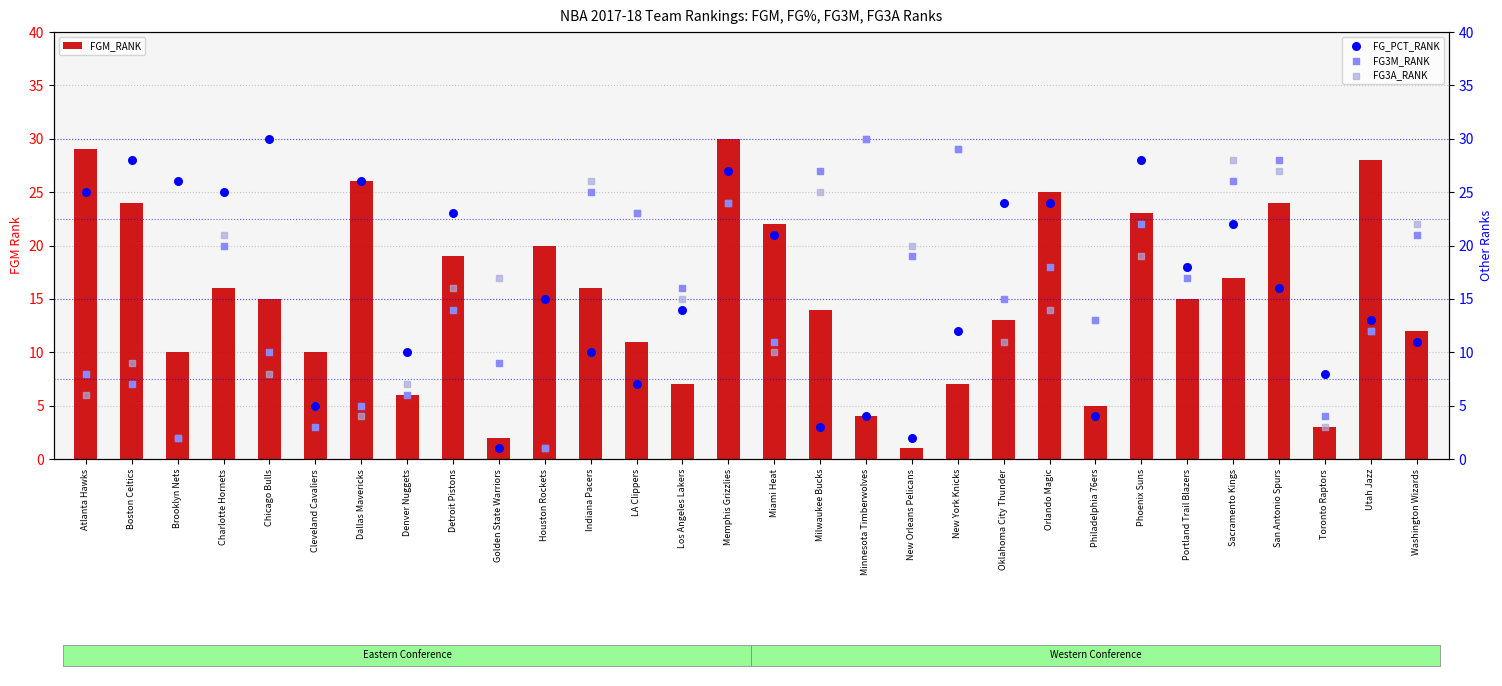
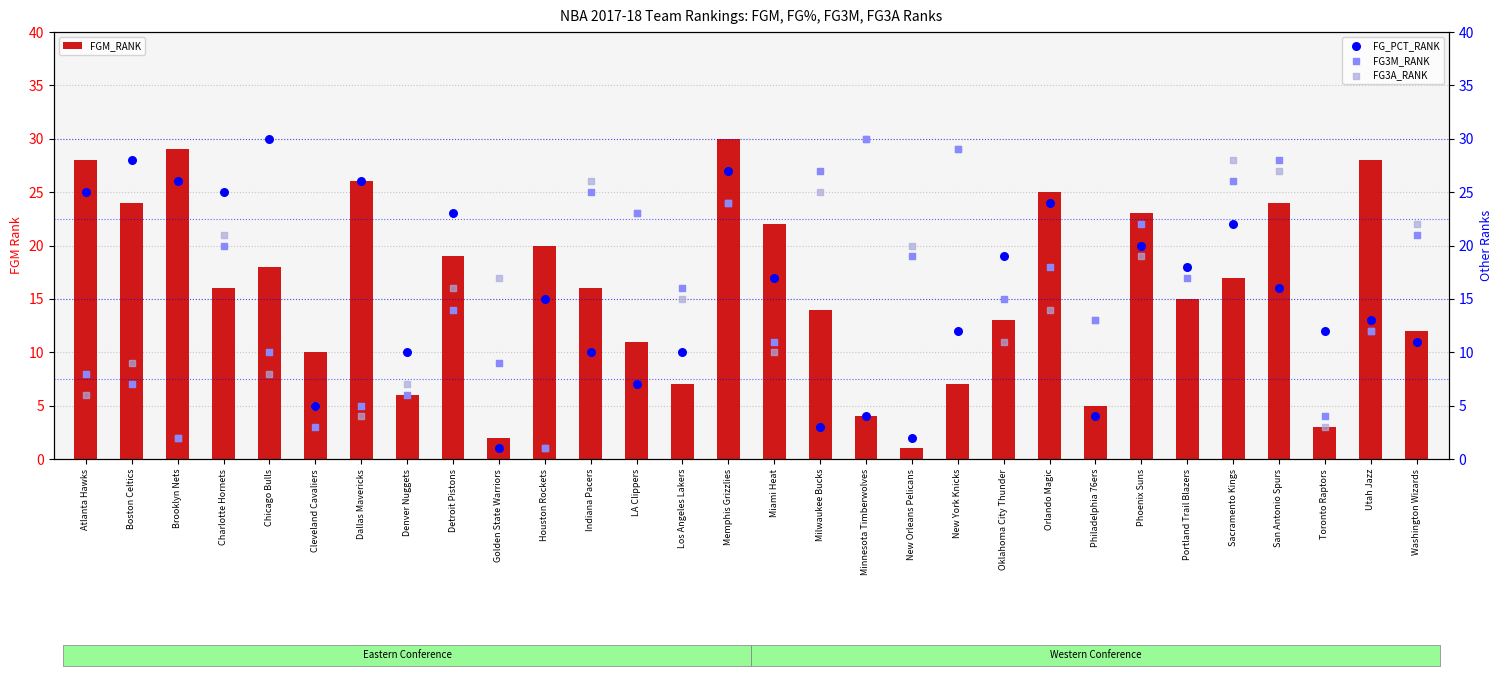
FGM_RANK, Atlanta Hawks: 29 -> 28
FGM_RANK, Brooklyn Nets: 10 -> 29
FGM_RANK, Chicago Bulls: 15 -> 18
FG_PCT_RANK, Los Angeles Lakers: 14 -> 10
FG_PCT_RANK, Miami Heat: 21 -> 17
FG_PCT_RANK, Oklahoma City Thunder: 24 -> 19
FG_PCT_RANK, Phoenix Suns: 28 -> 20
FG_PCT_RANK, Toronto Raptors: 8 -> 12
